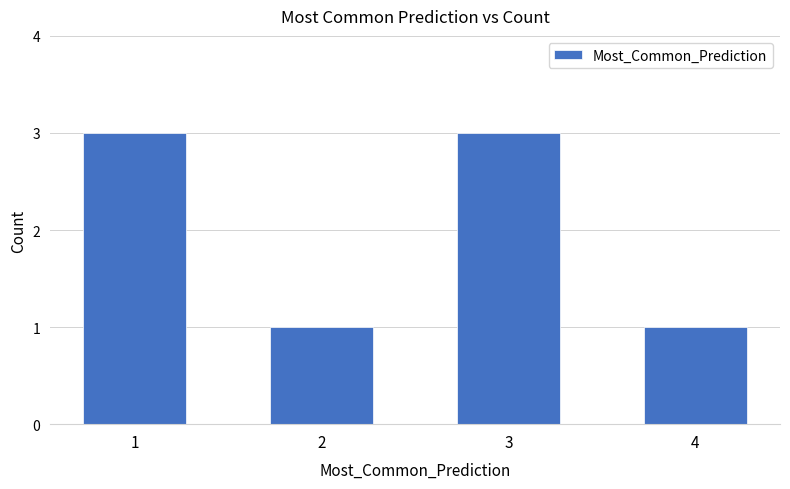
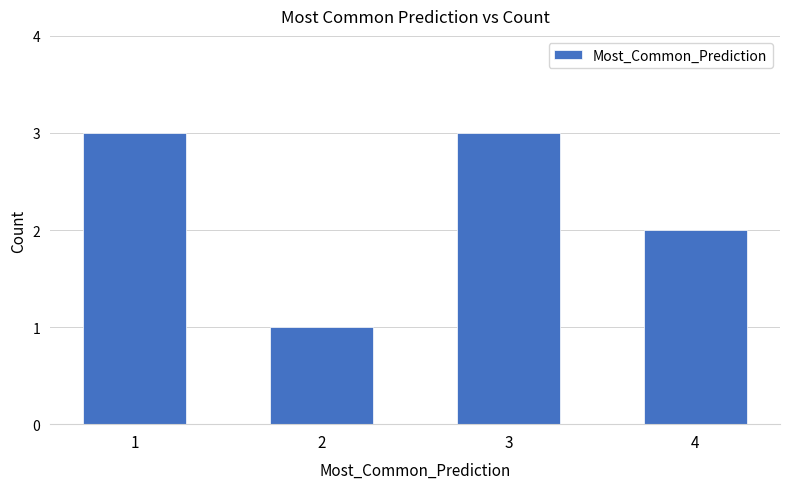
4: 1 -> 2
